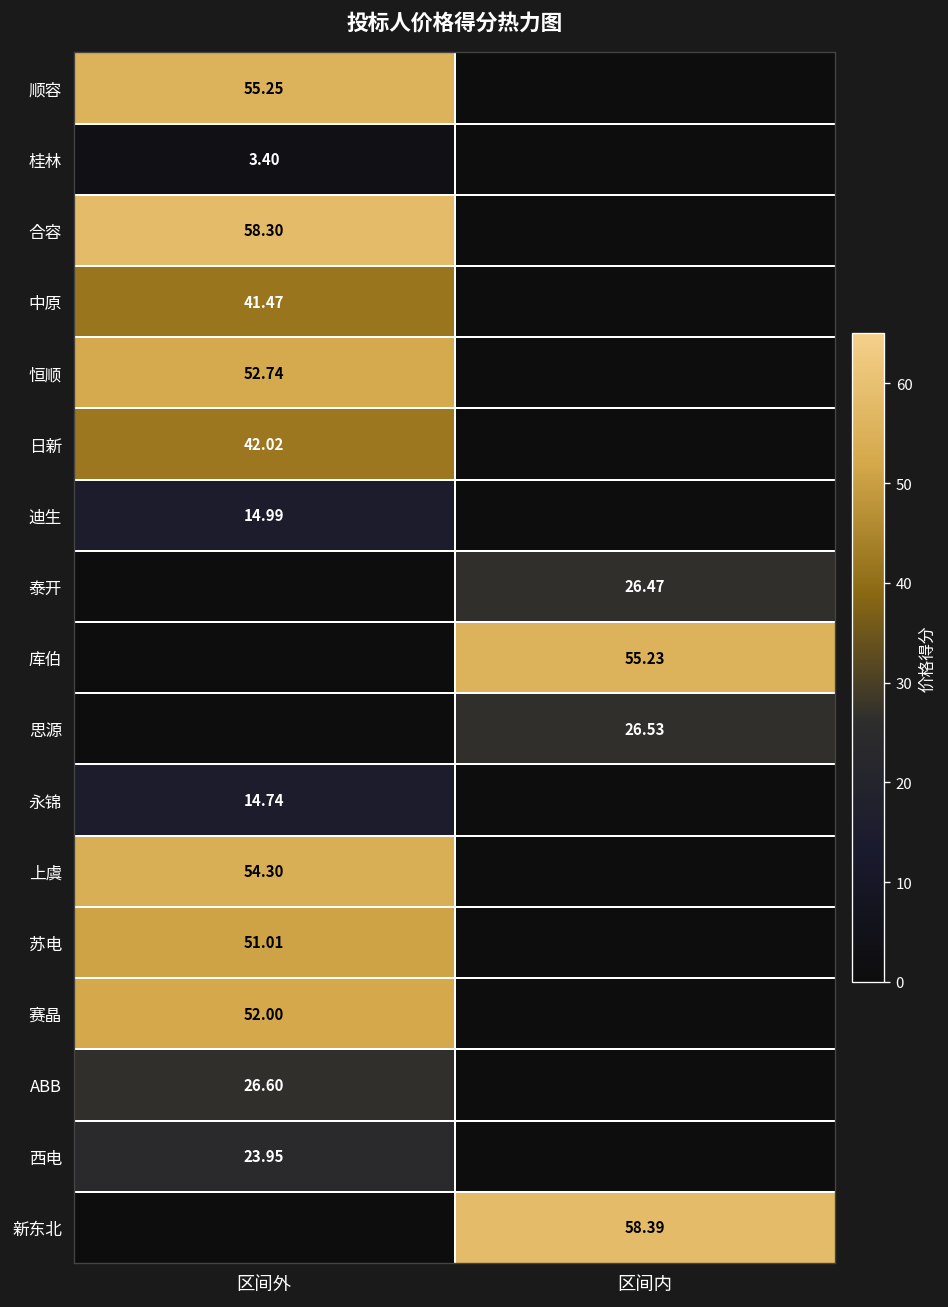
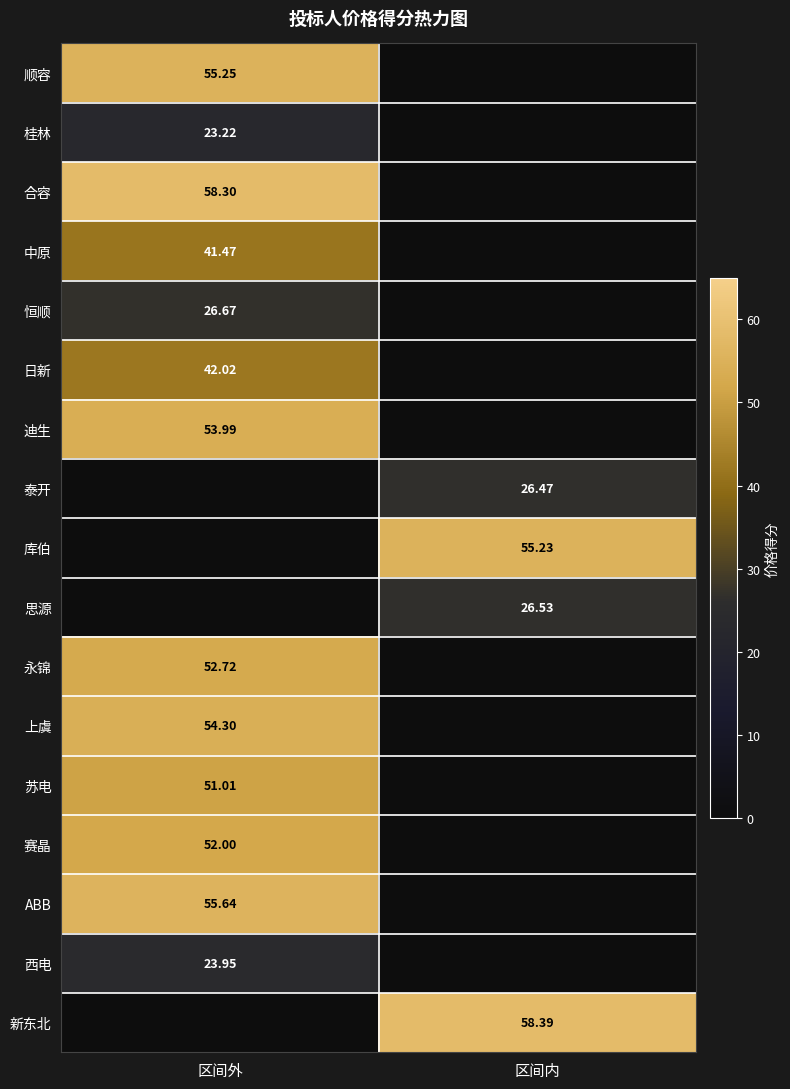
桂林, 区间外: 3.40 -> 23.22
恒顺, 区间外: 52.74 -> 26.67
迪生, 区间外: 14.99 -> 53.99
永锦, 区间外: 14.74 -> 52.72
ABB, 区间外: 26.60 -> 55.64
